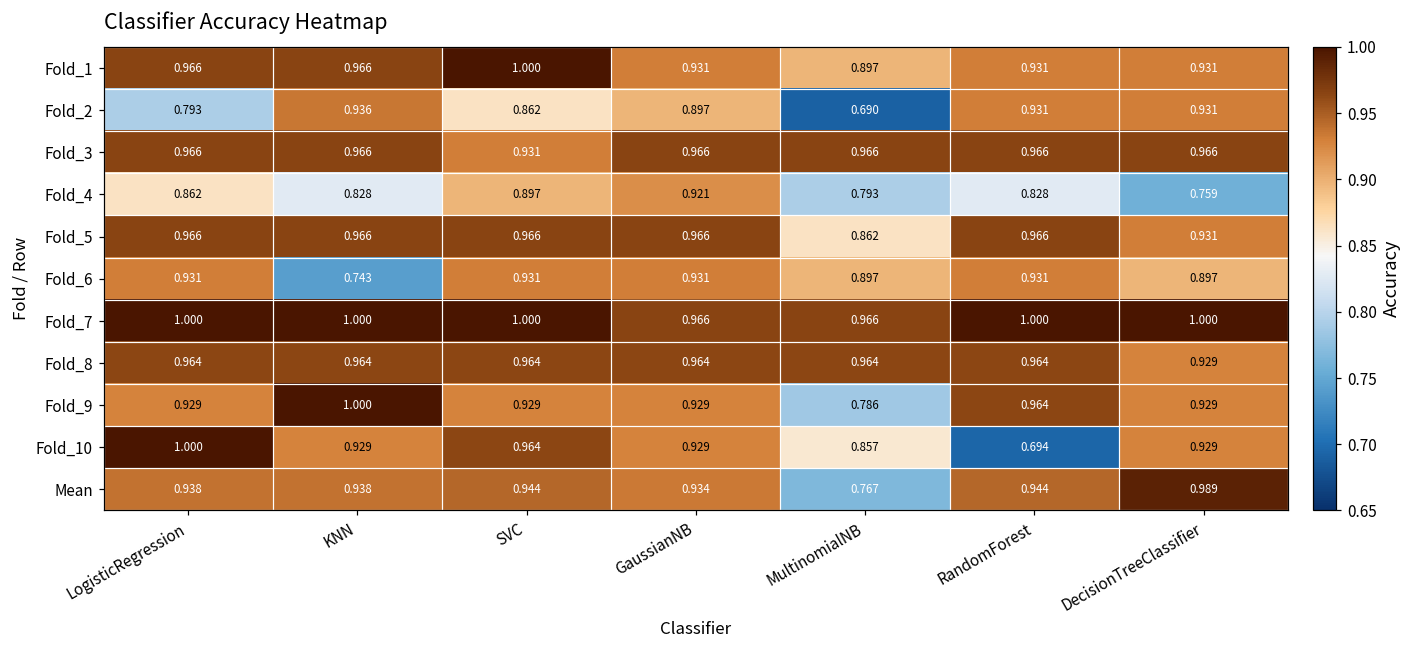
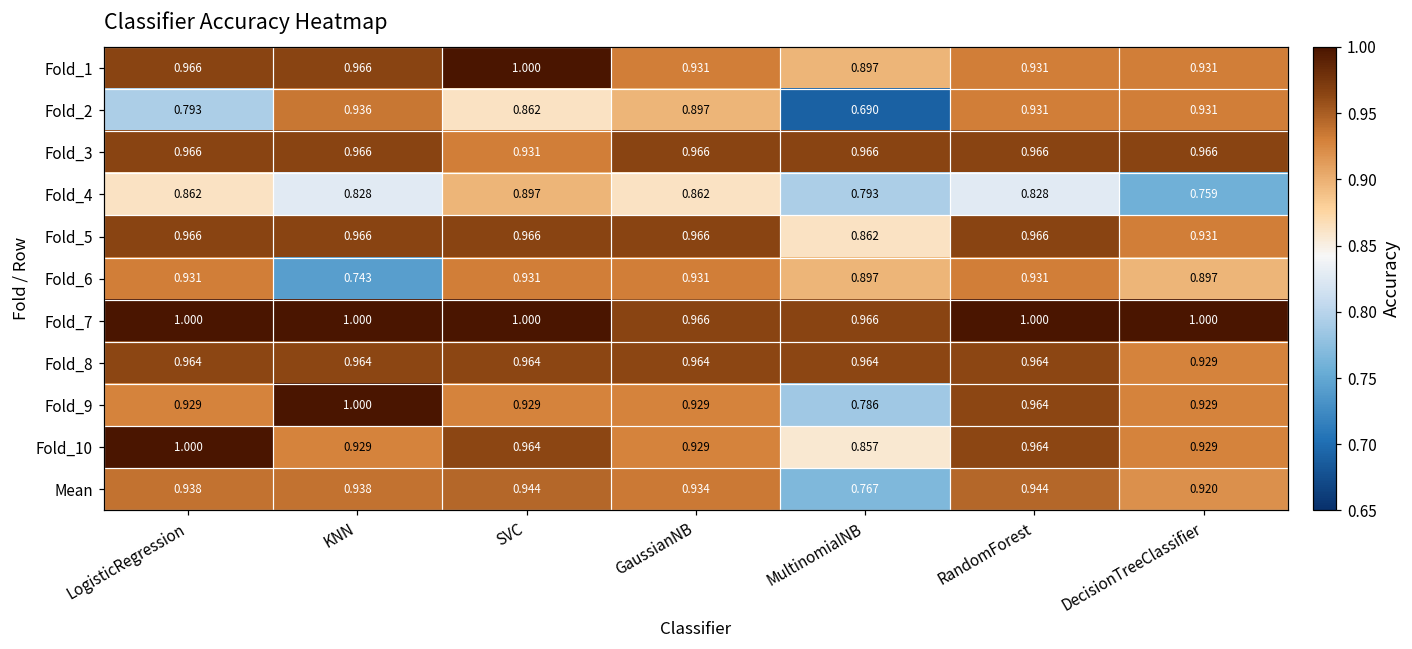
Fold_4, GaussianNB: 0.921 -> 0.862
Fold_10, RandomForest: 0.694 -> 0.964
Mean, DecisionTreeClassifier: 0.989 -> 0.920
